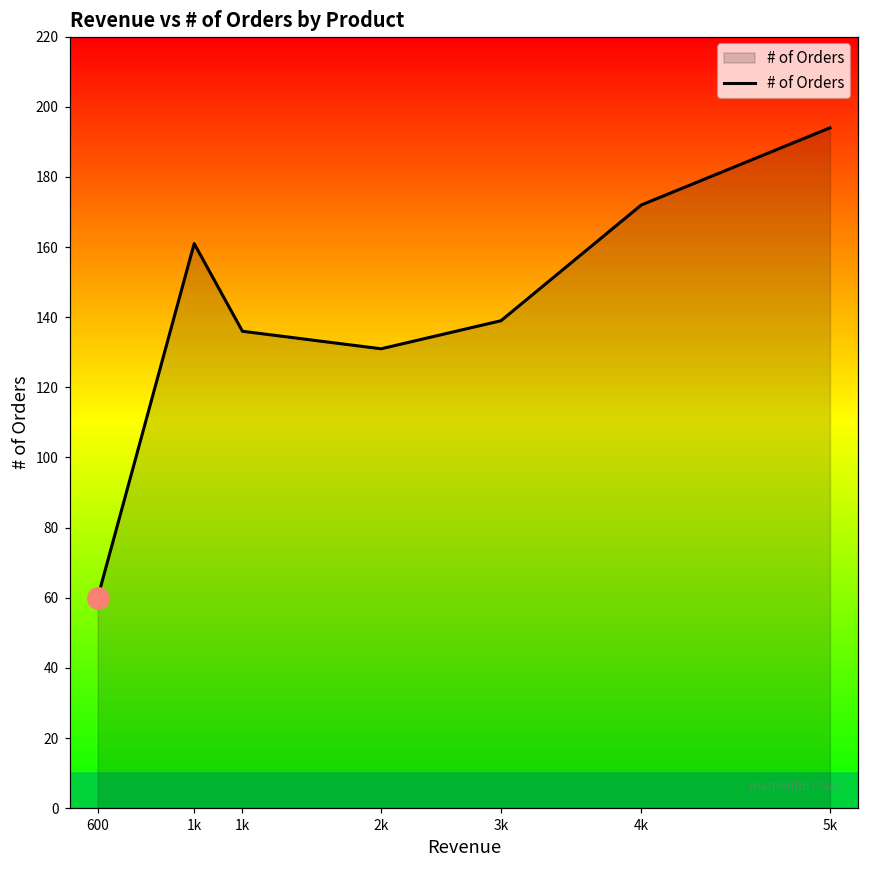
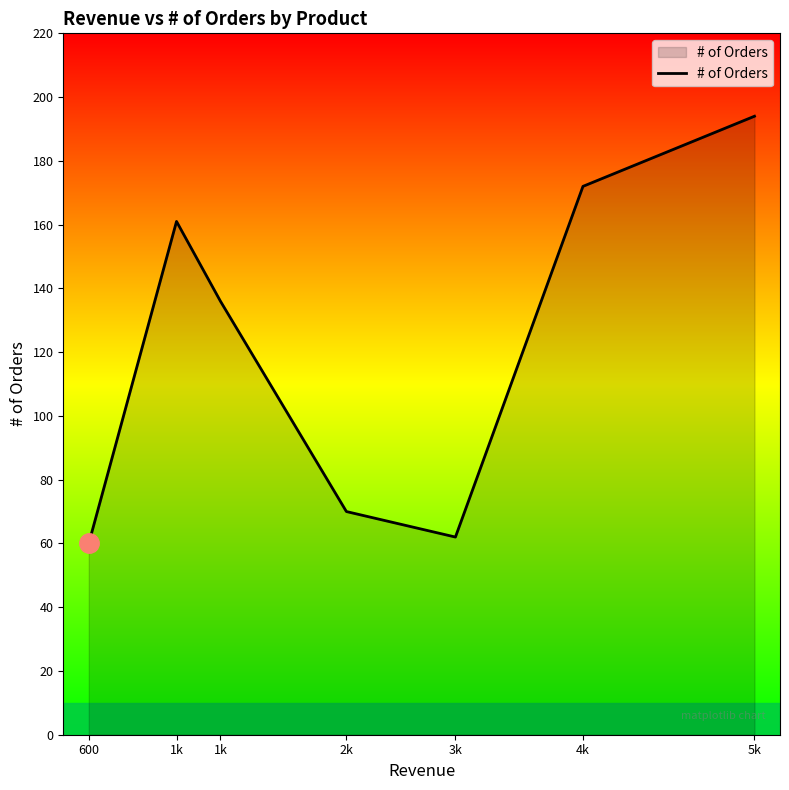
# of Orders, 2k: 131 -> 70
# of Orders, 3k: 139 -> 62
